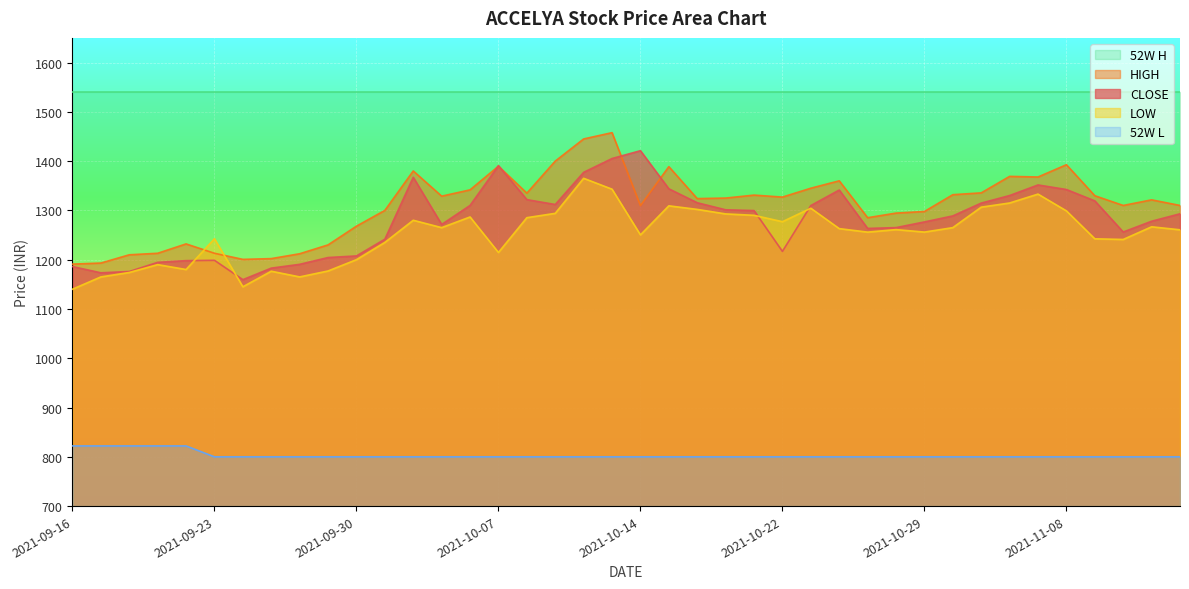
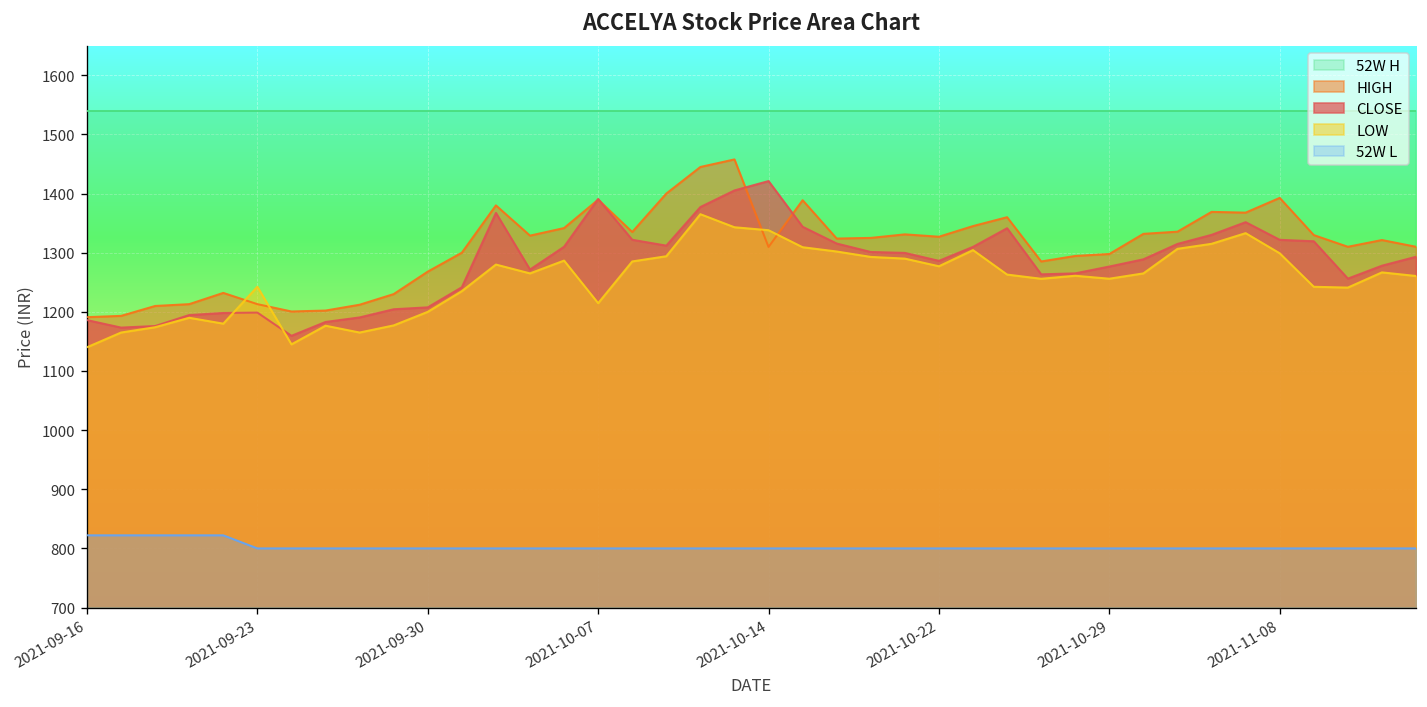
LOW, 2021-10-14: 1250 -> 1340
CLOSE, 2021-10-22: 1220 -> 1290
CLOSE, 2021-11-08: 1340 -> 1320
